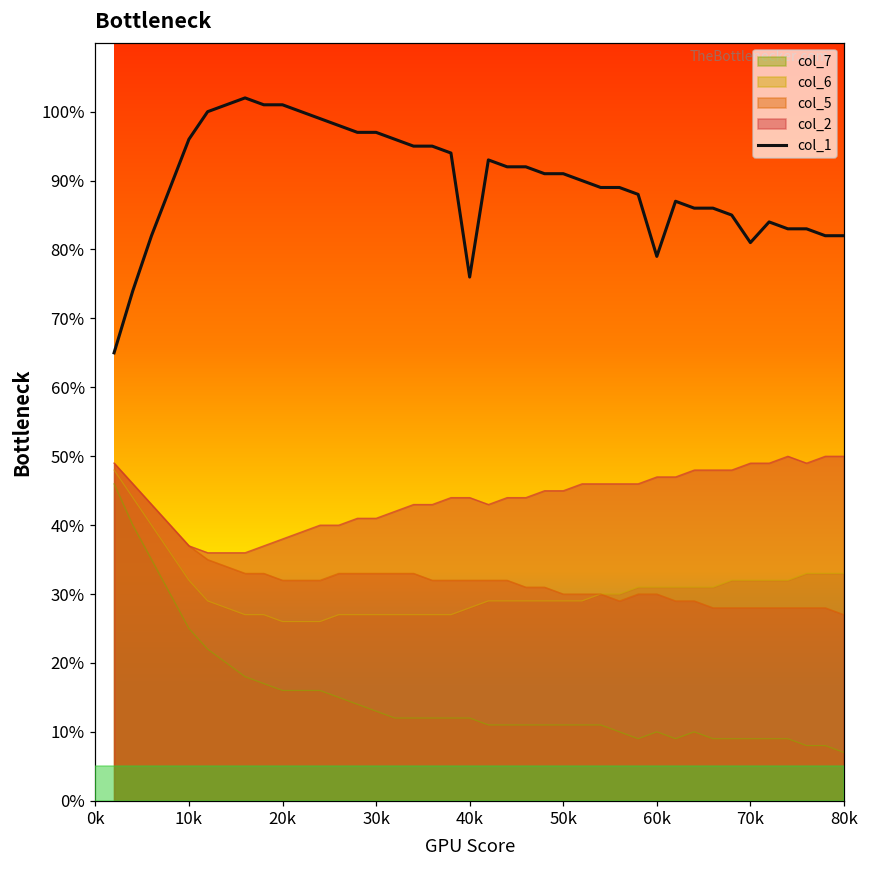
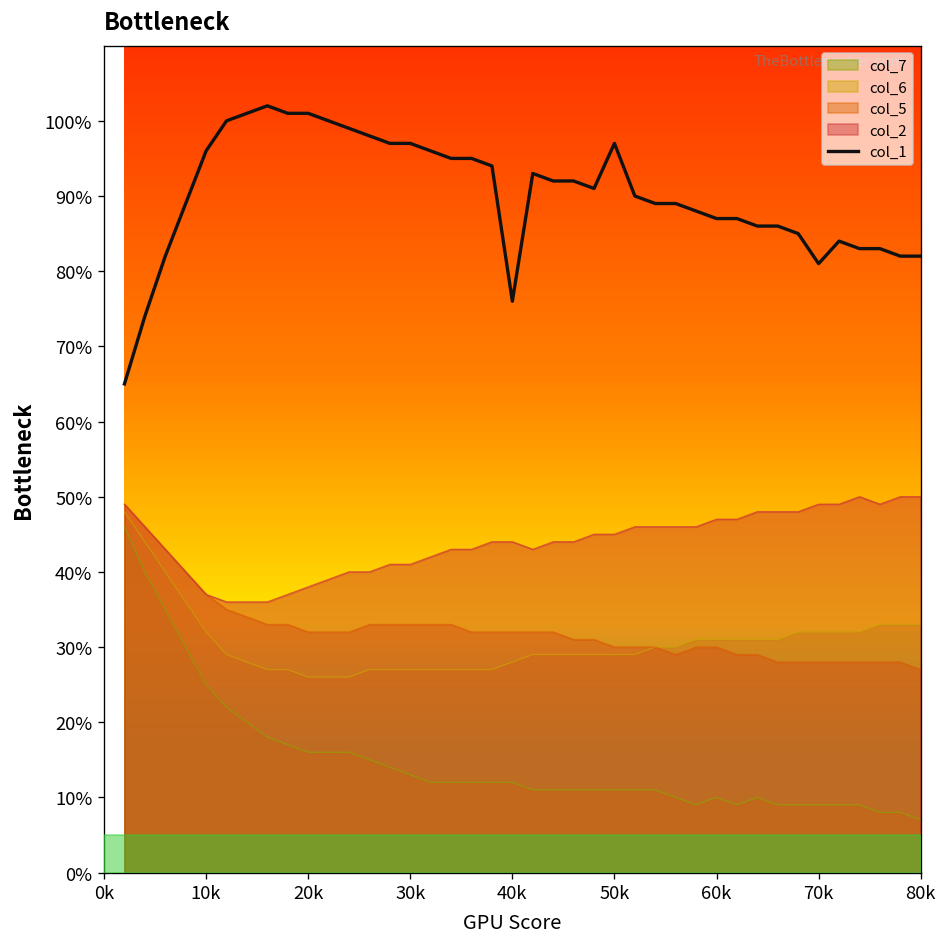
col_1, 50k: 91% -> 97%
col_1, 60k: 79% -> 87%
